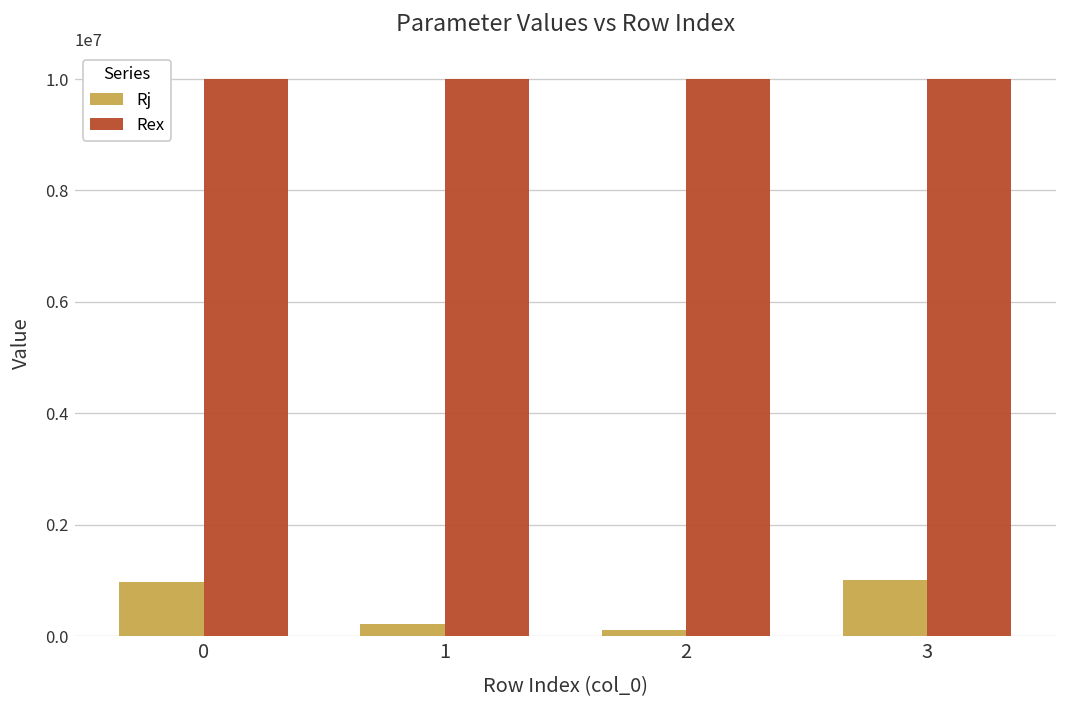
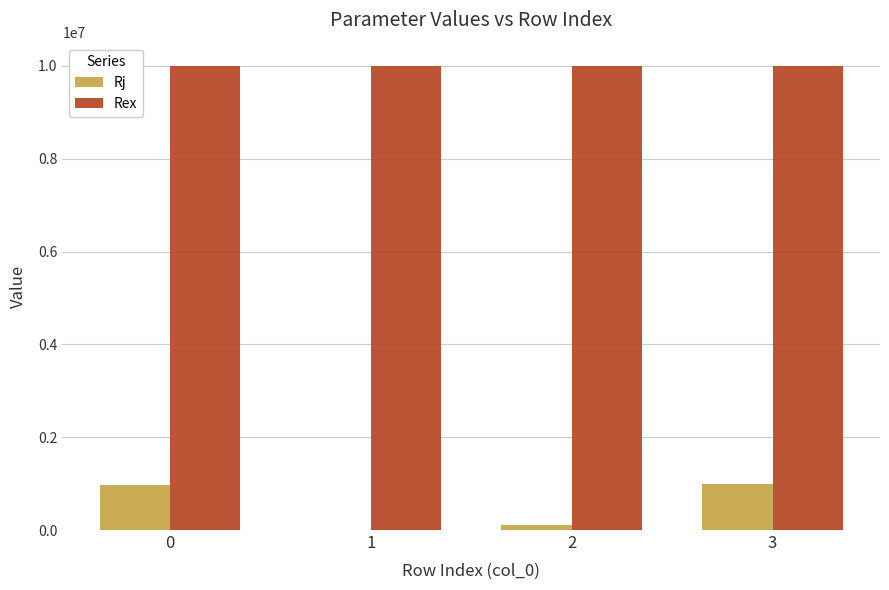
Rj, 1: 200000 -> 0
